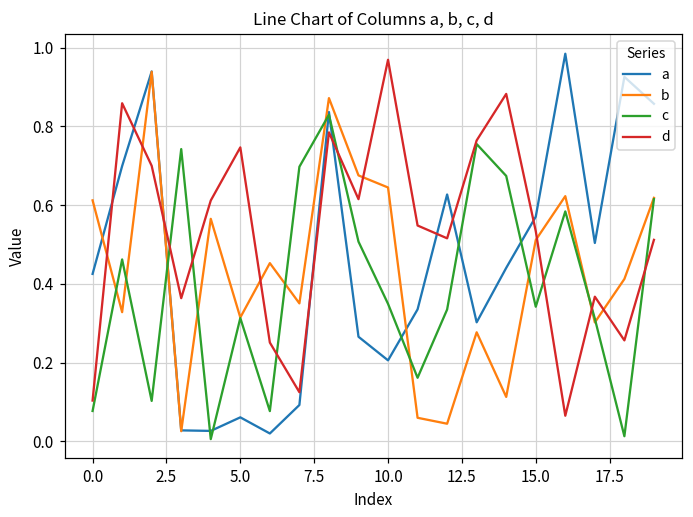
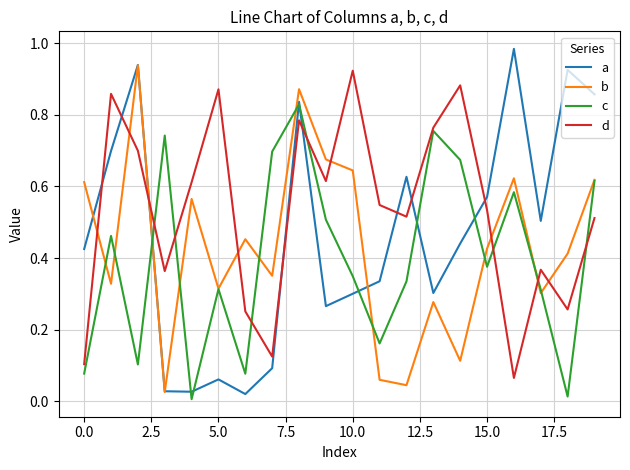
d, 5.0: 0.75 -> 0.87
a, 10.0: 0.21 -> 0.30
d, 10.0: 0.97 -> 0.92
b, 15.0: 0.51 -> 0.43
c, 15.0: 0.34 -> 0.38
